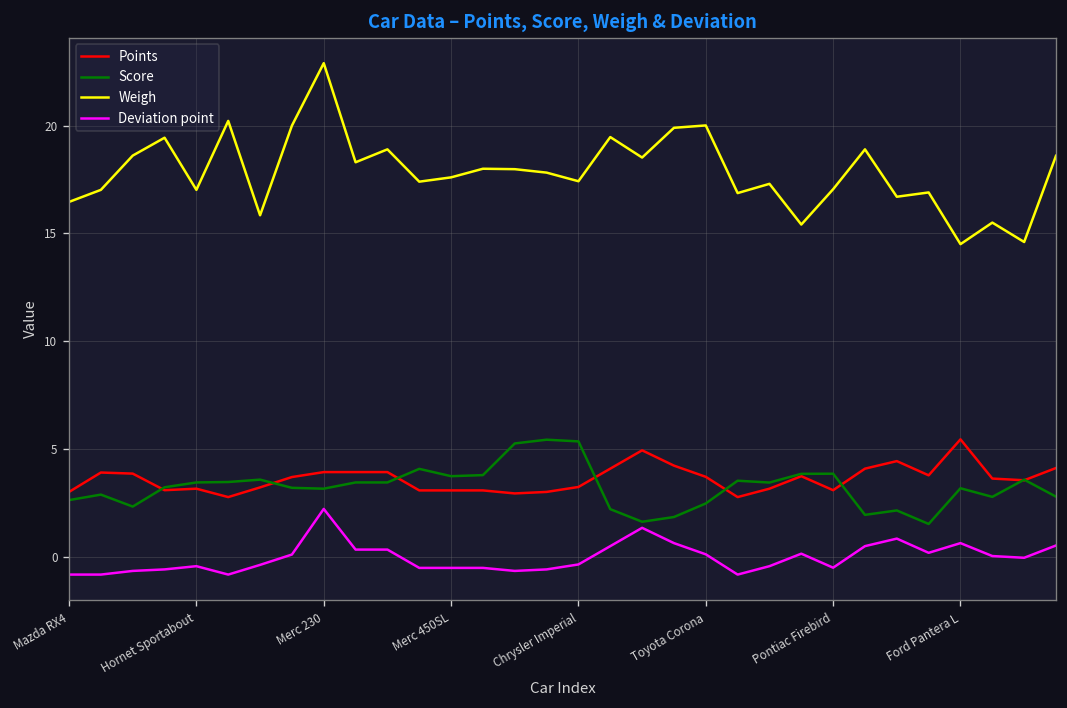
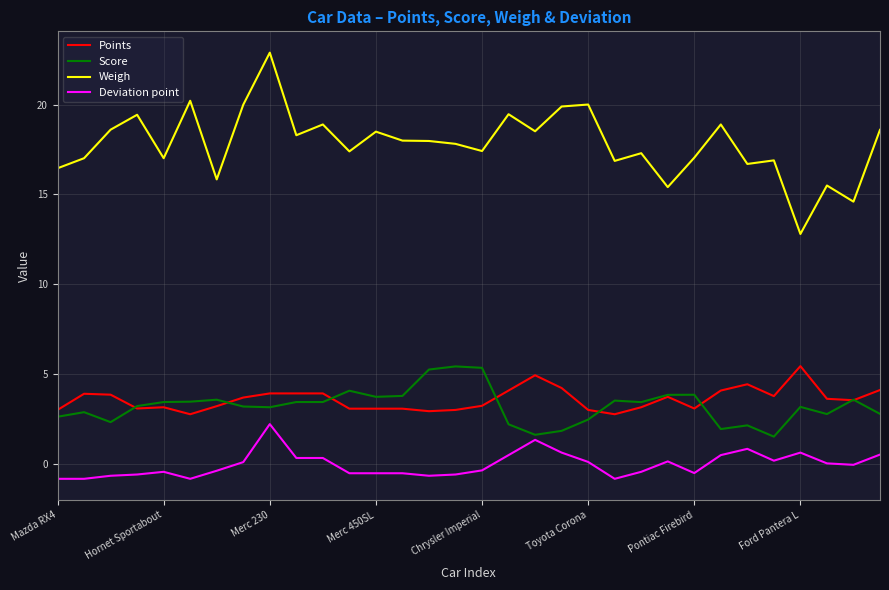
Weigh, Merc 450SL: 17.6 -> 18.5
Points, Toyota Corona: 3.7 -> 3.0
Weigh, Ford Pantera L: 14.5 -> 12.8
